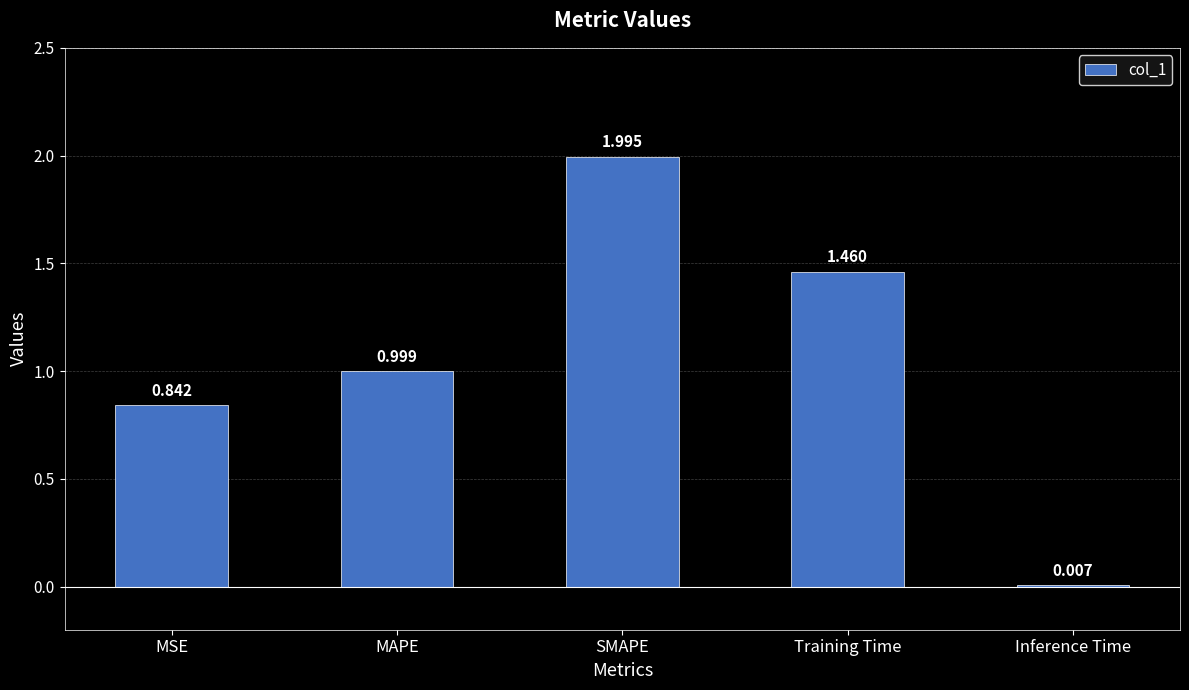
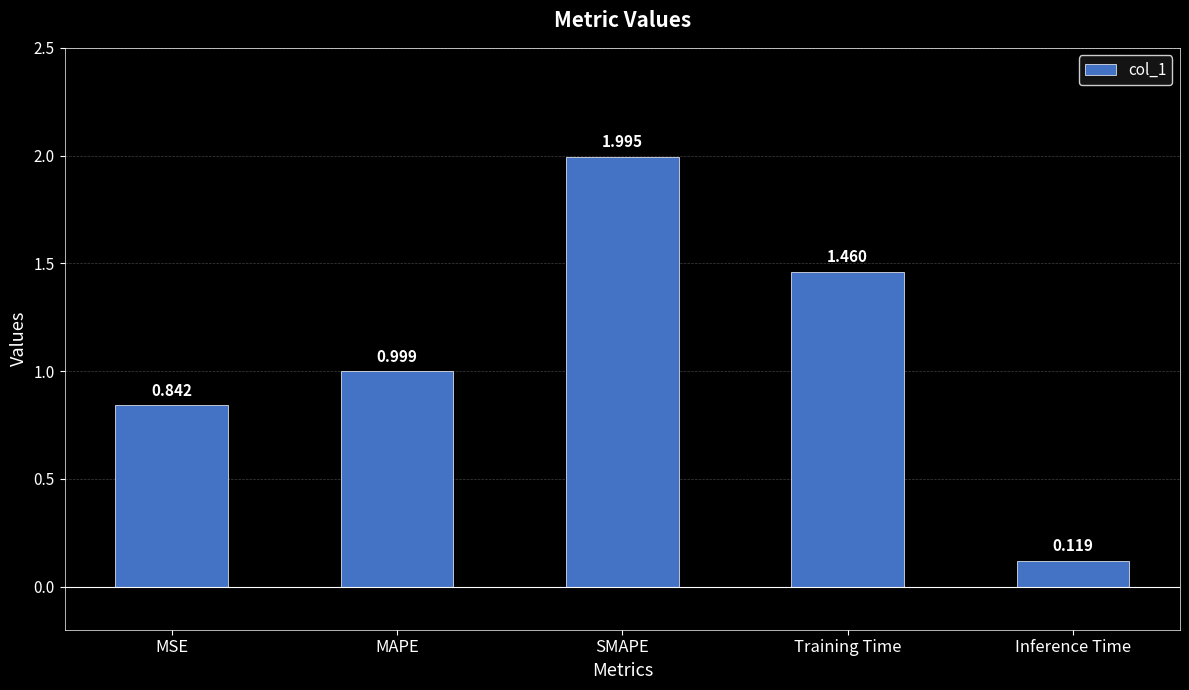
Inference Time: 0.007 -> 0.119
